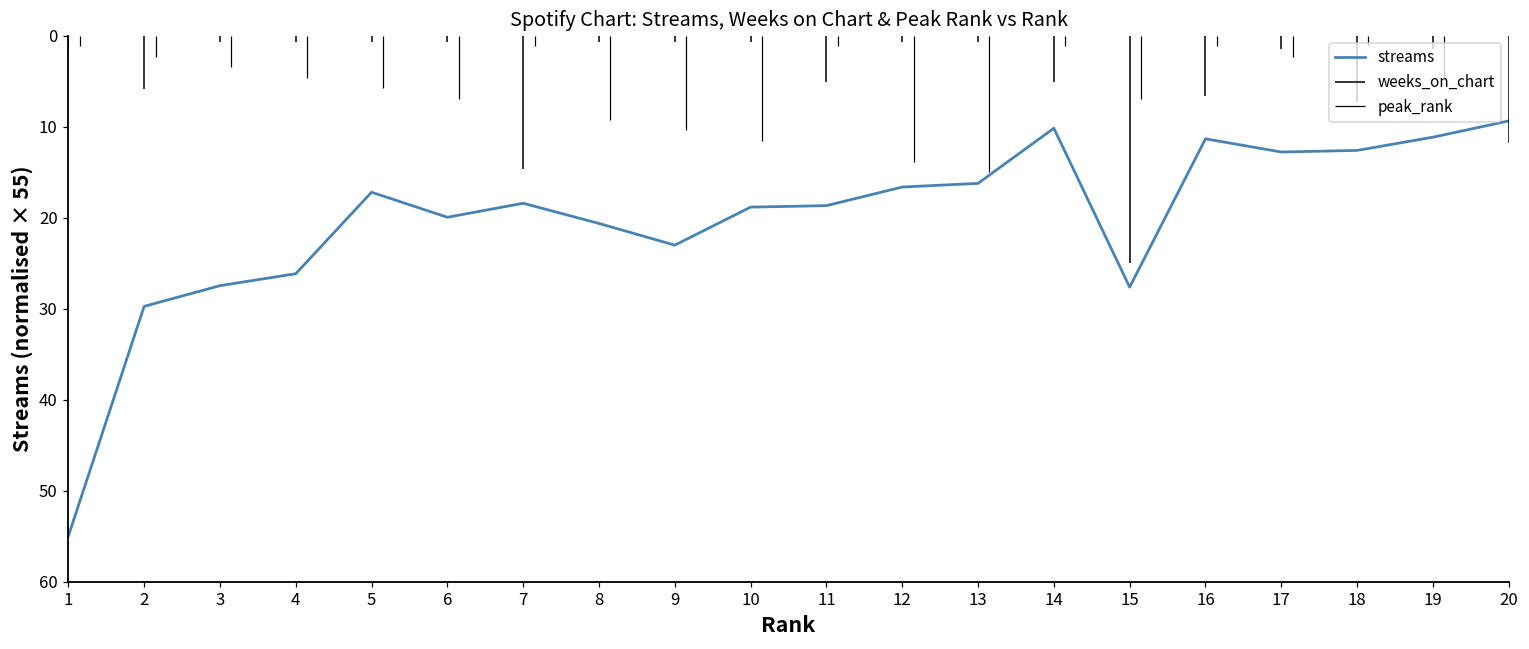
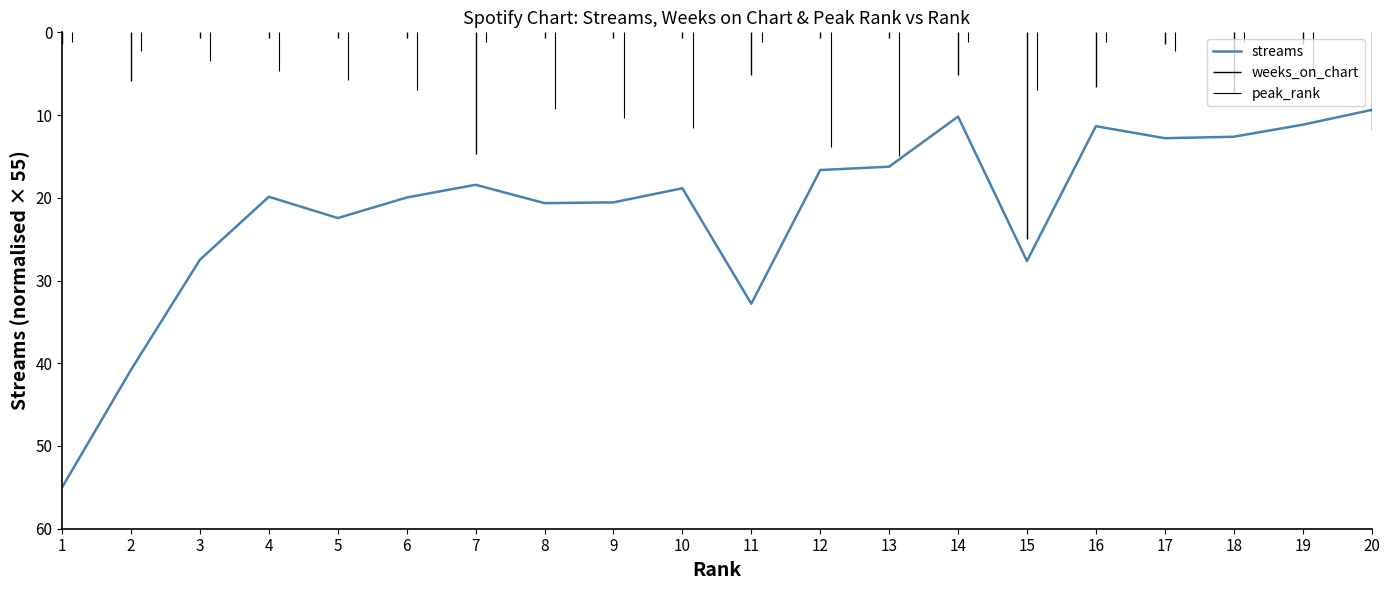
2: 30 -> 41
4: 26 -> 20
5: 17 -> 22
9: 23 -> 21
11: 19 -> 33
